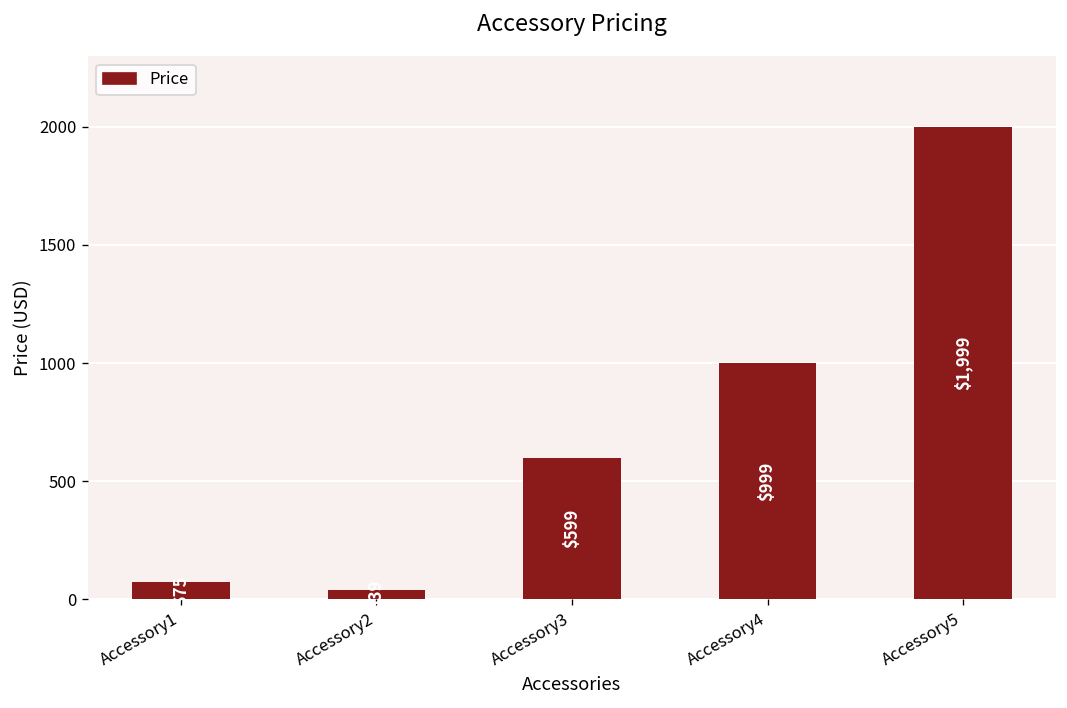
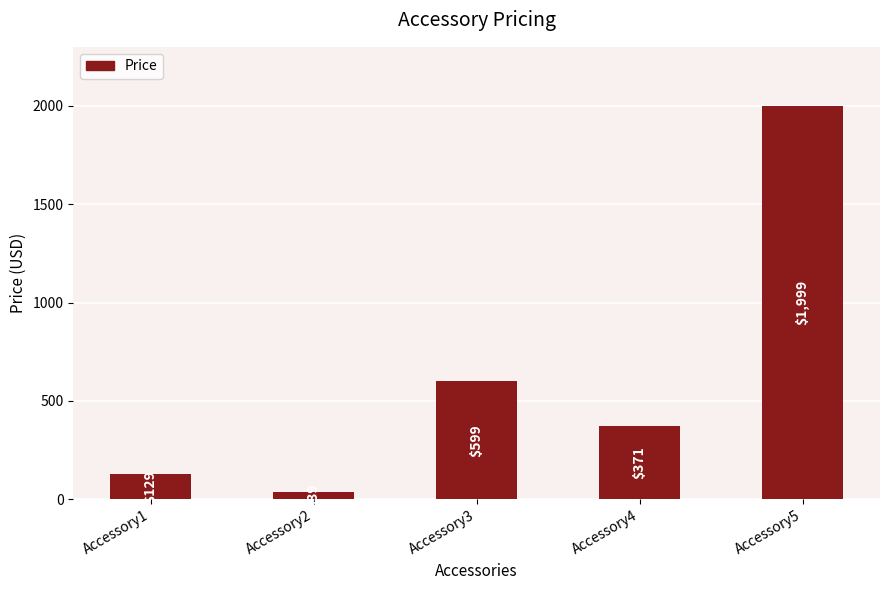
Accessory1: 80 -> 130
Accessory4: $999 -> $371
